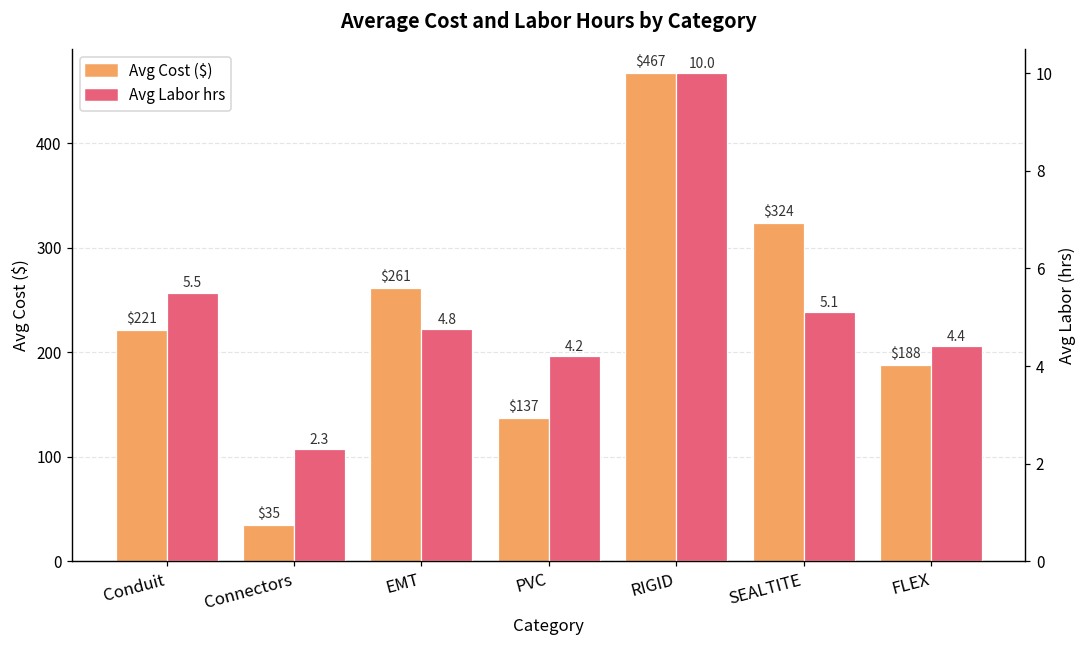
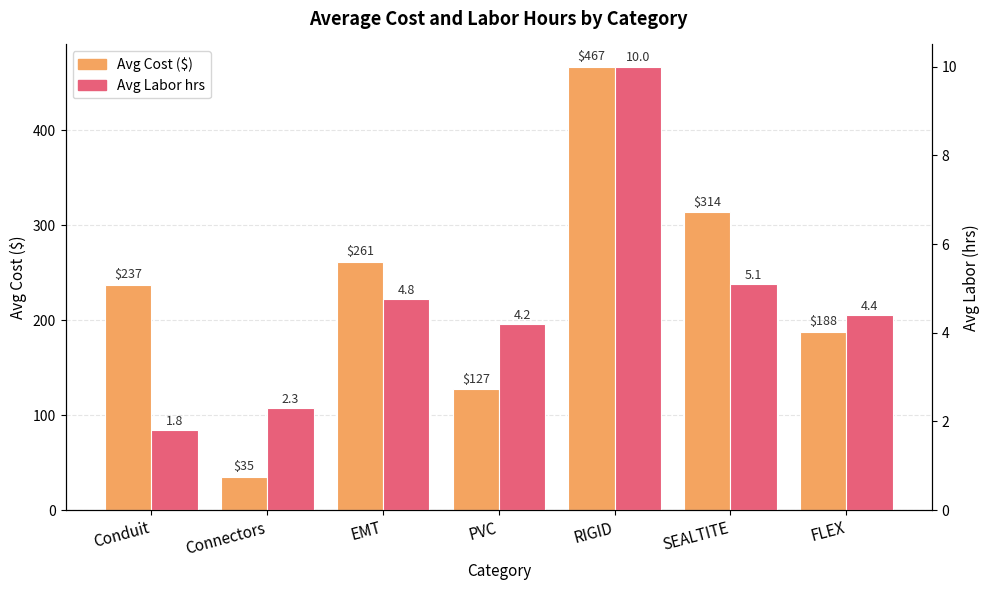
Avg Cost ($), Conduit: $221 -> $237
Avg Cost ($), PVC: $137 -> $127
Avg Cost ($), SEALTITE: $324 -> $314
Avg Labor hrs, Conduit: 5.5 -> 1.8
